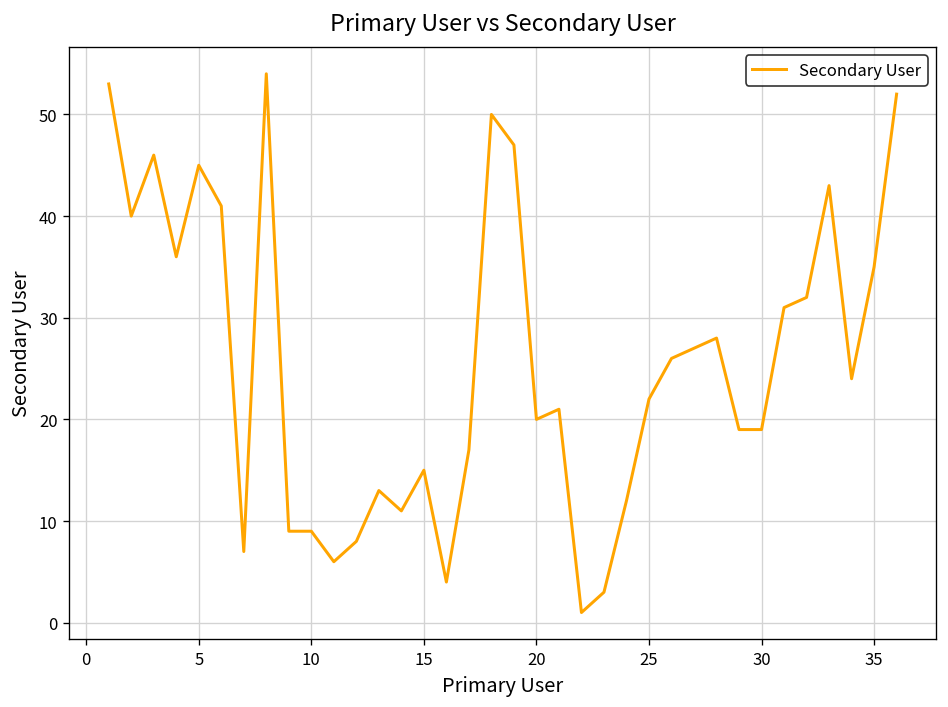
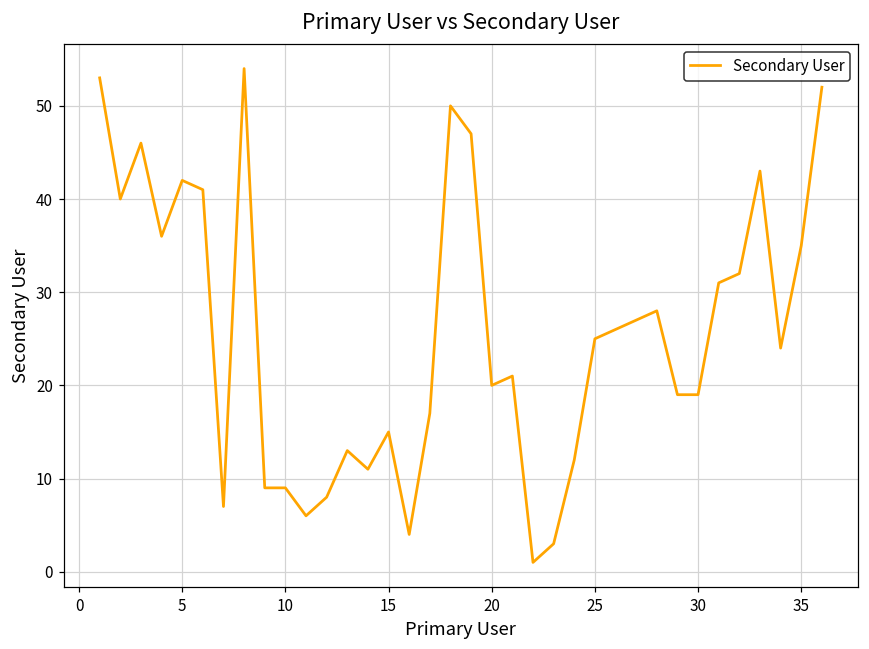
5: 45 -> 42
25: 22 -> 25
